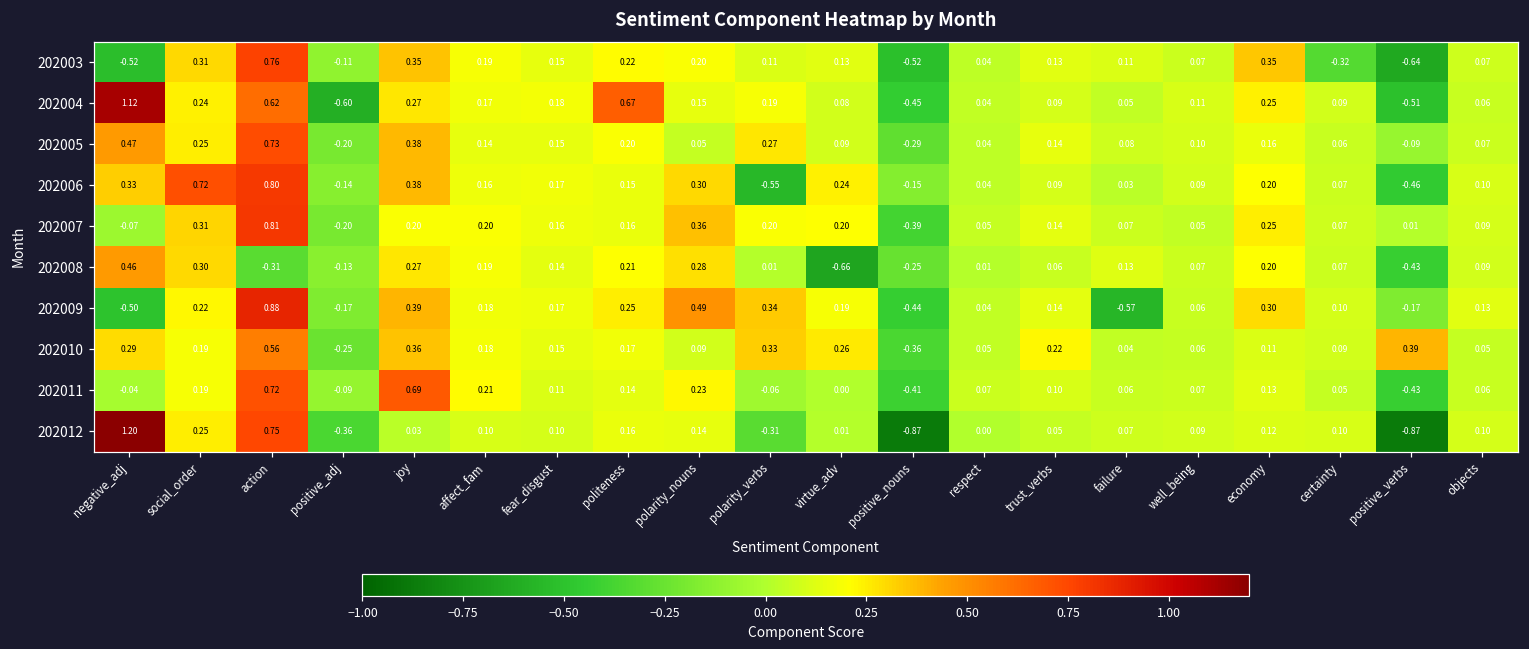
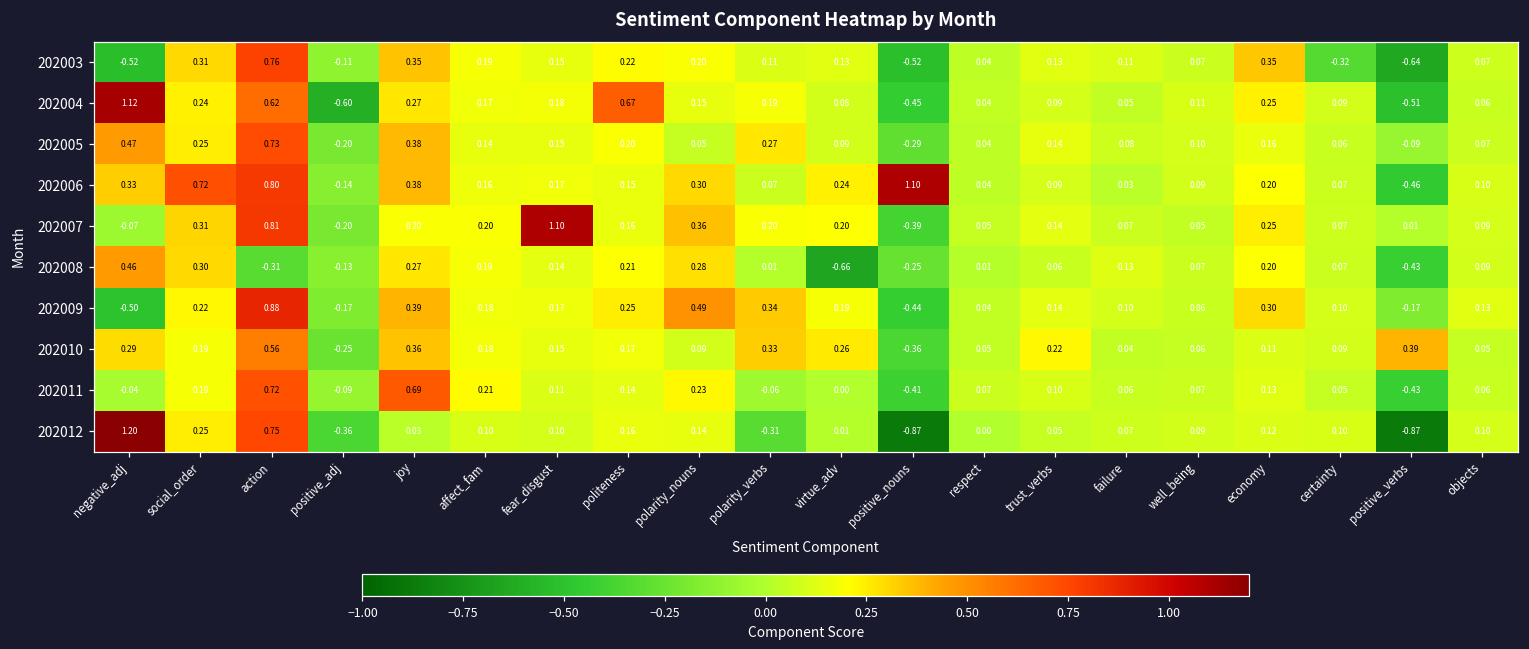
202006, polarity_verbs: -0.55 -> 0.07
202006, positive_nouns: -0.15 -> 1.10
202007, fear_disgust: 0.16 -> 1.10
202009, failure: -0.57 -> 0.10
